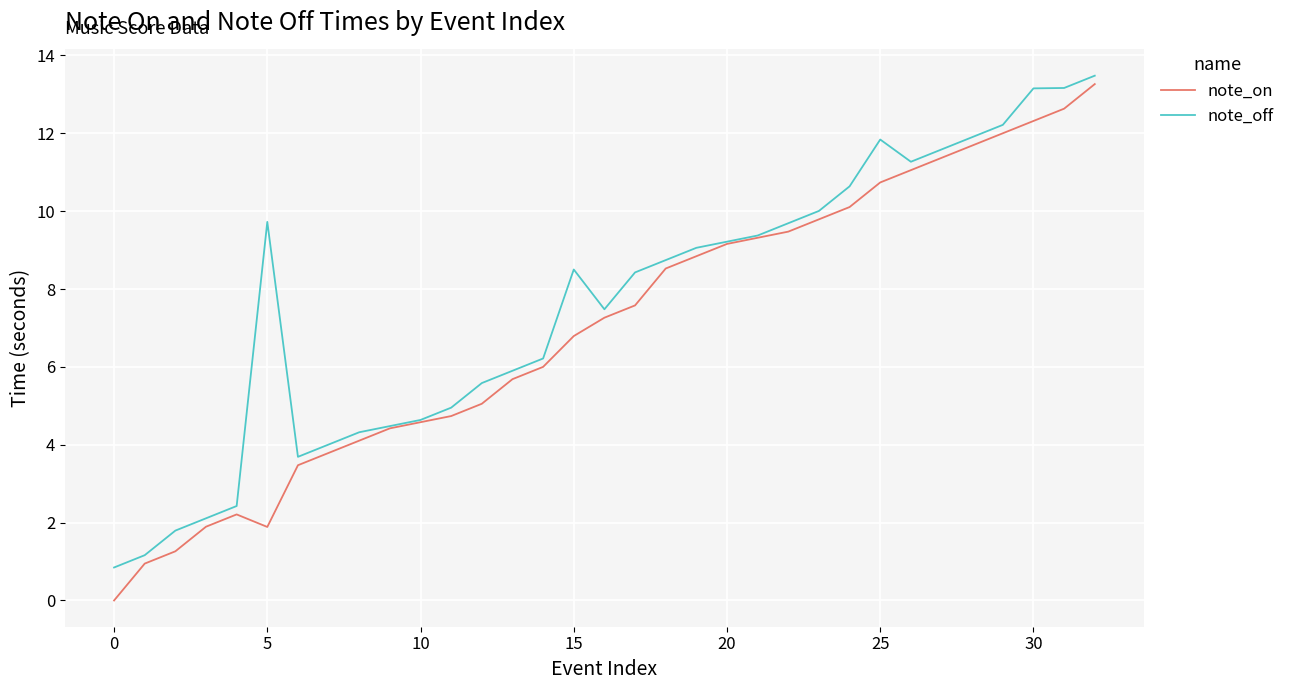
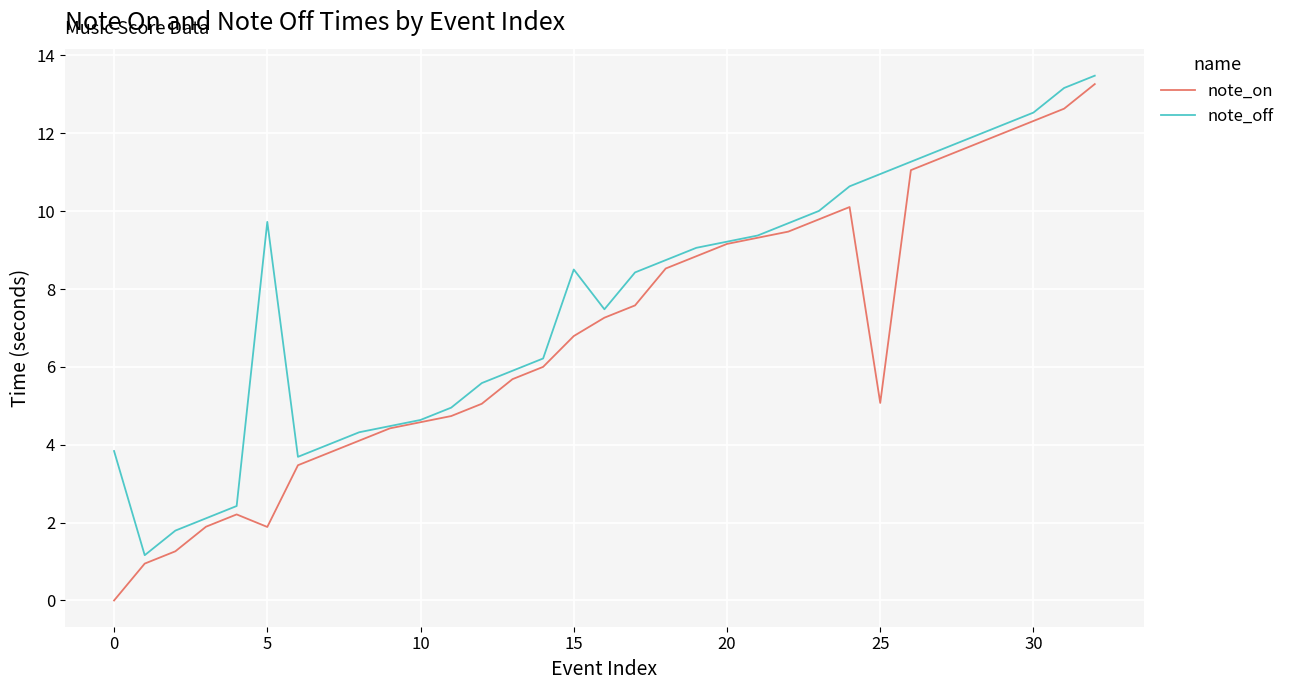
note_off, 0: 0.8 -> 3.8
note_on, 25: 10.7 -> 5.1
note_off, 25: 11.8 -> 11.0
note_off, 30: 13.2 -> 12.5
